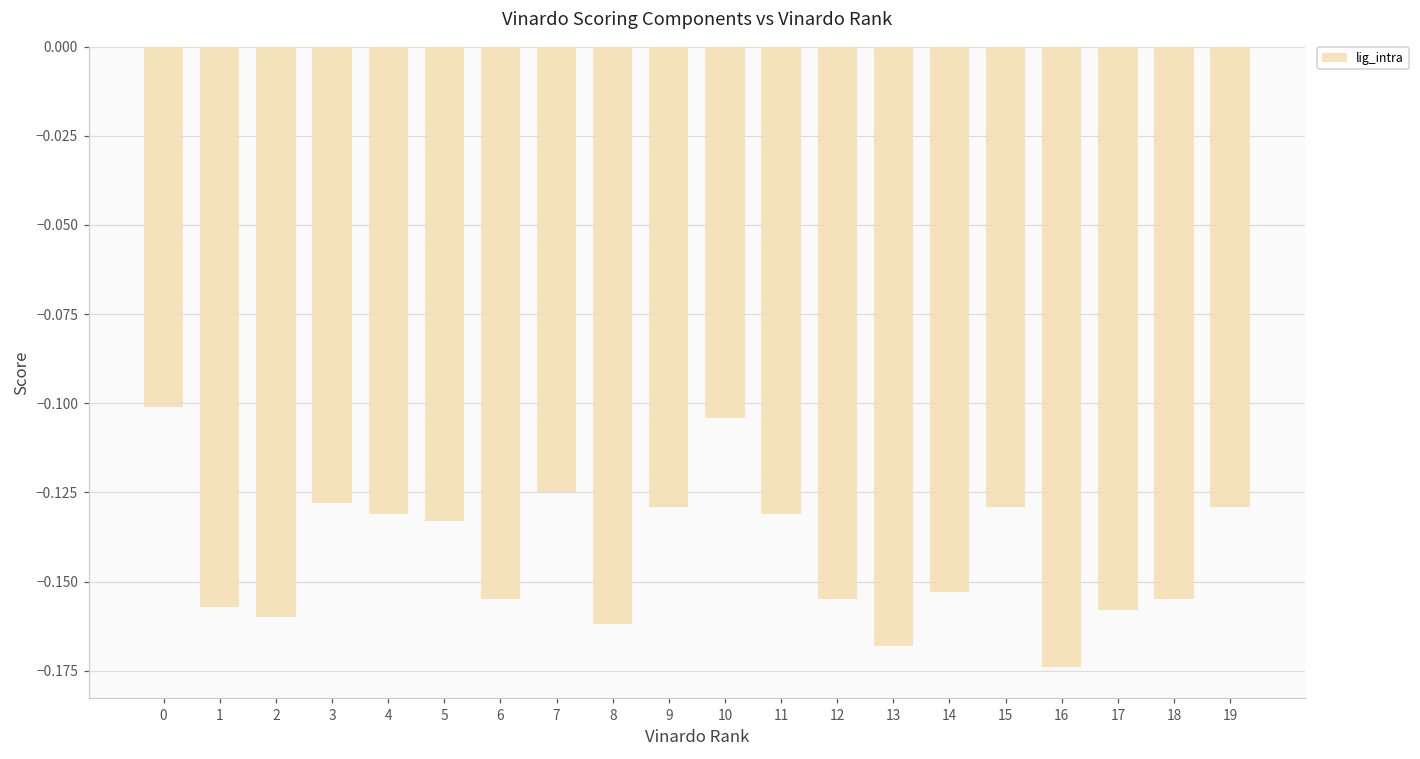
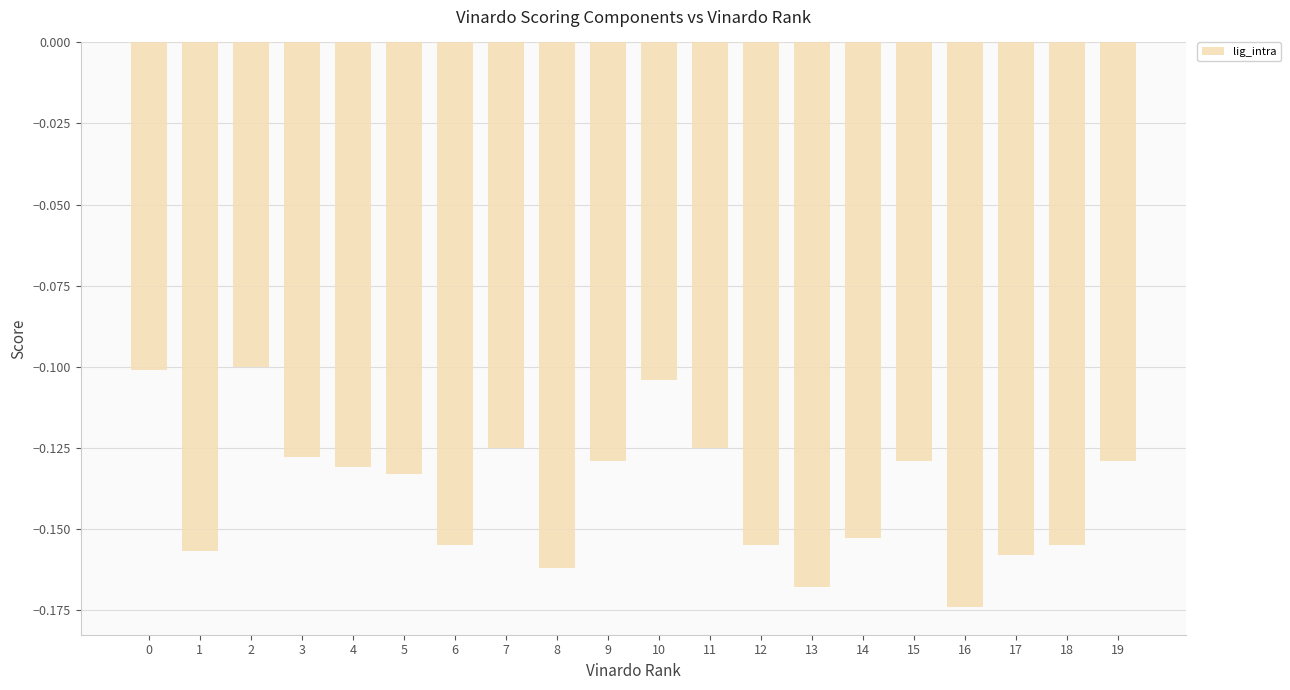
2: -0.16 -> -0.10
11: -0.131 -> -0.125
